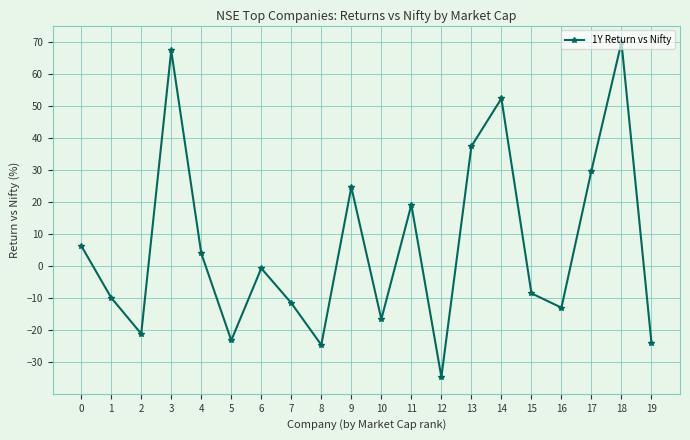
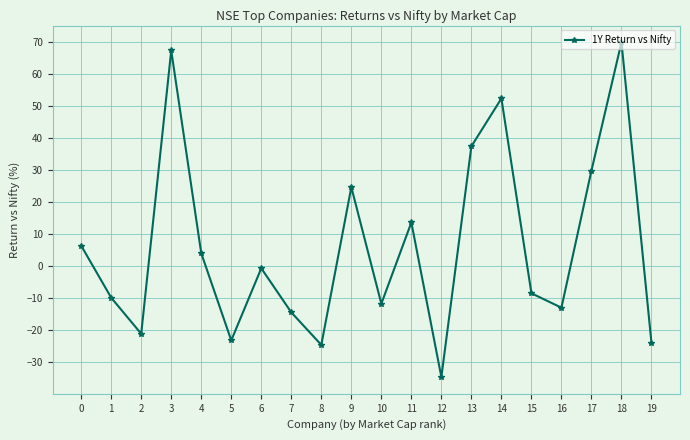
7: -12 -> -15
10: -17 -> -12
11: 19 -> 14
